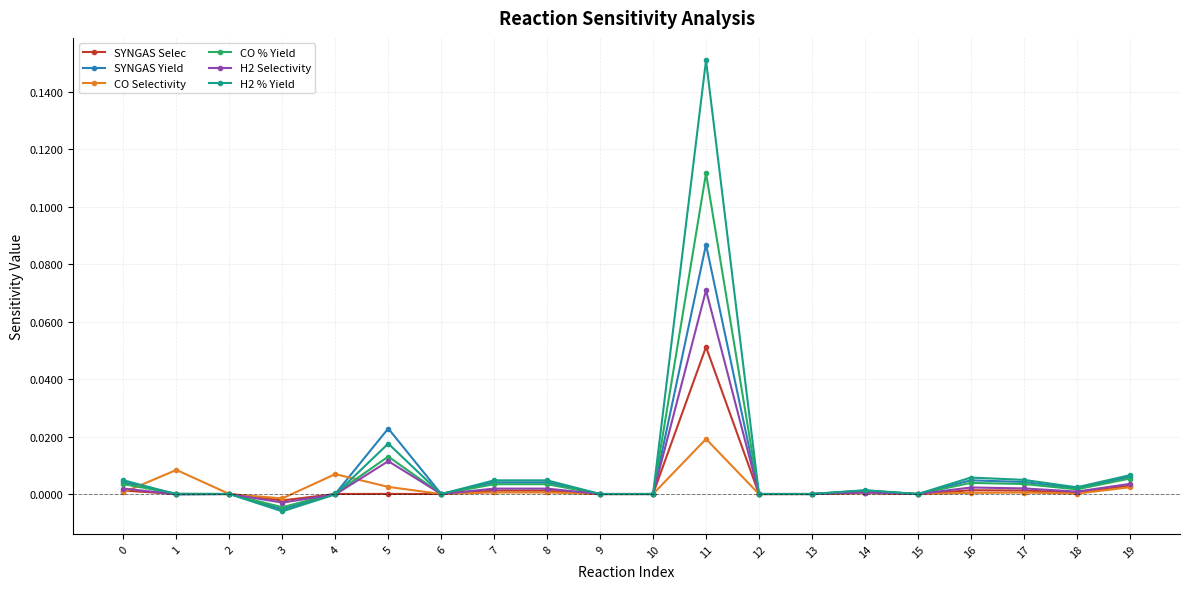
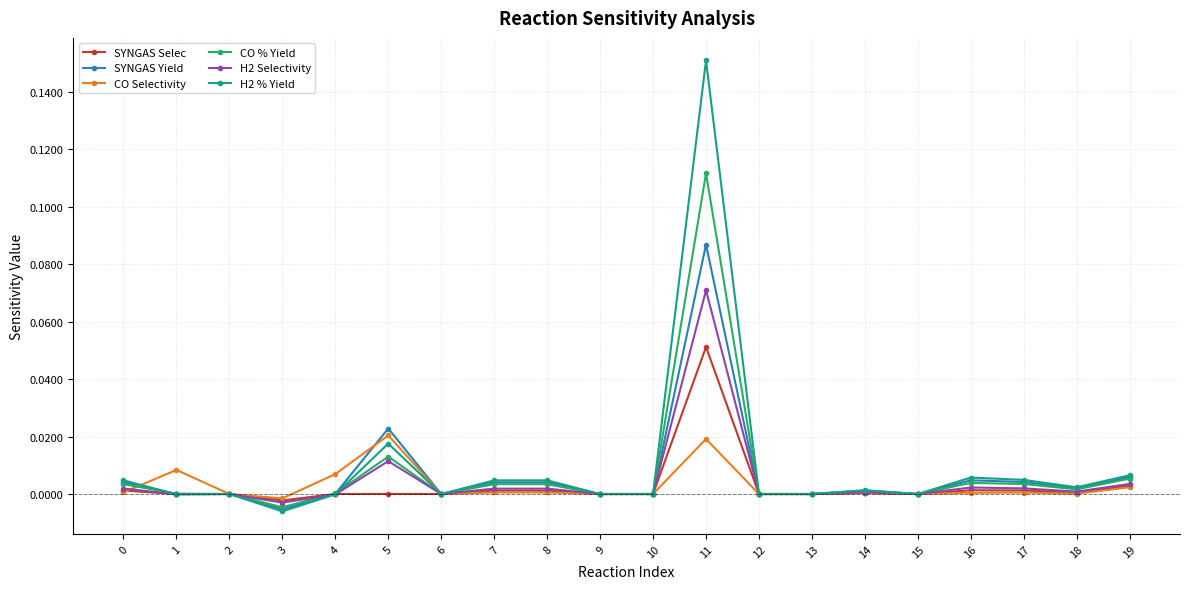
CO Selectivity, 5: 0.002 -> 0.020
